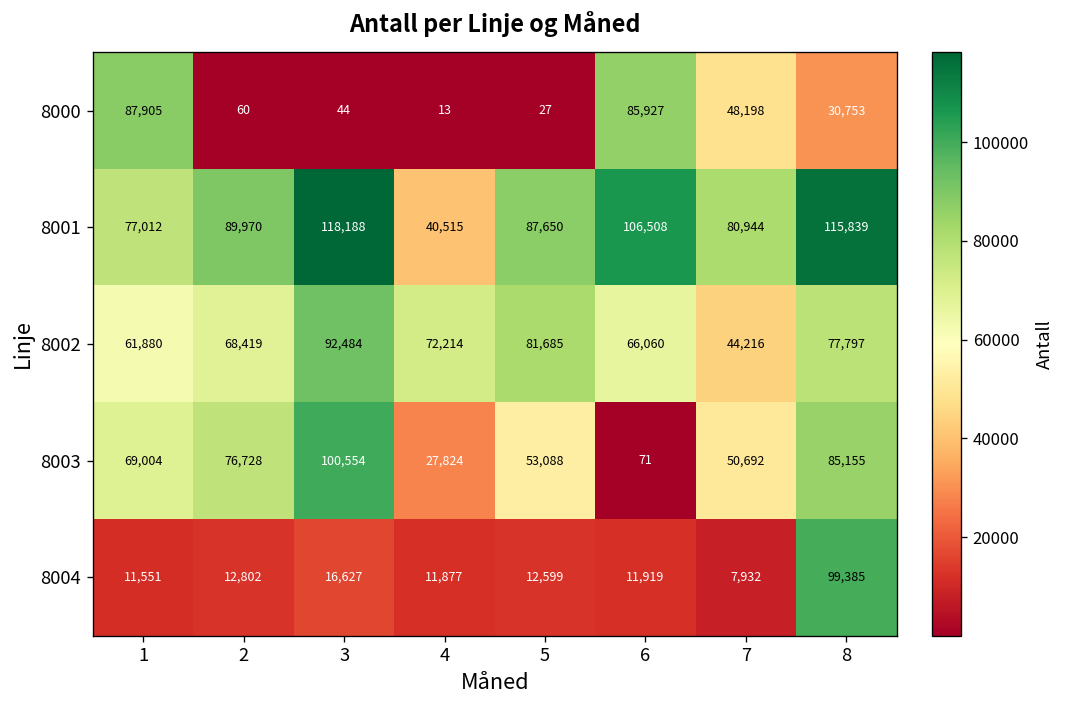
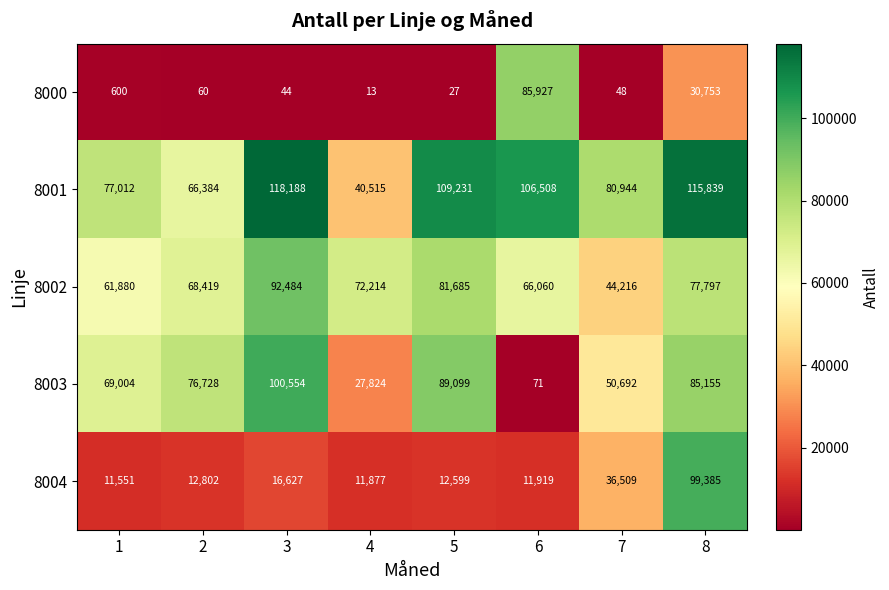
8000, 1: 87,905 -> 600
8000, 7: 48,198 -> 48
8001, 2: 89,970 -> 66,384
8001, 5: 87,650 -> 109,231
8003, 5: 53,088 -> 89,099
8004, 7: 7,932 -> 36,509
